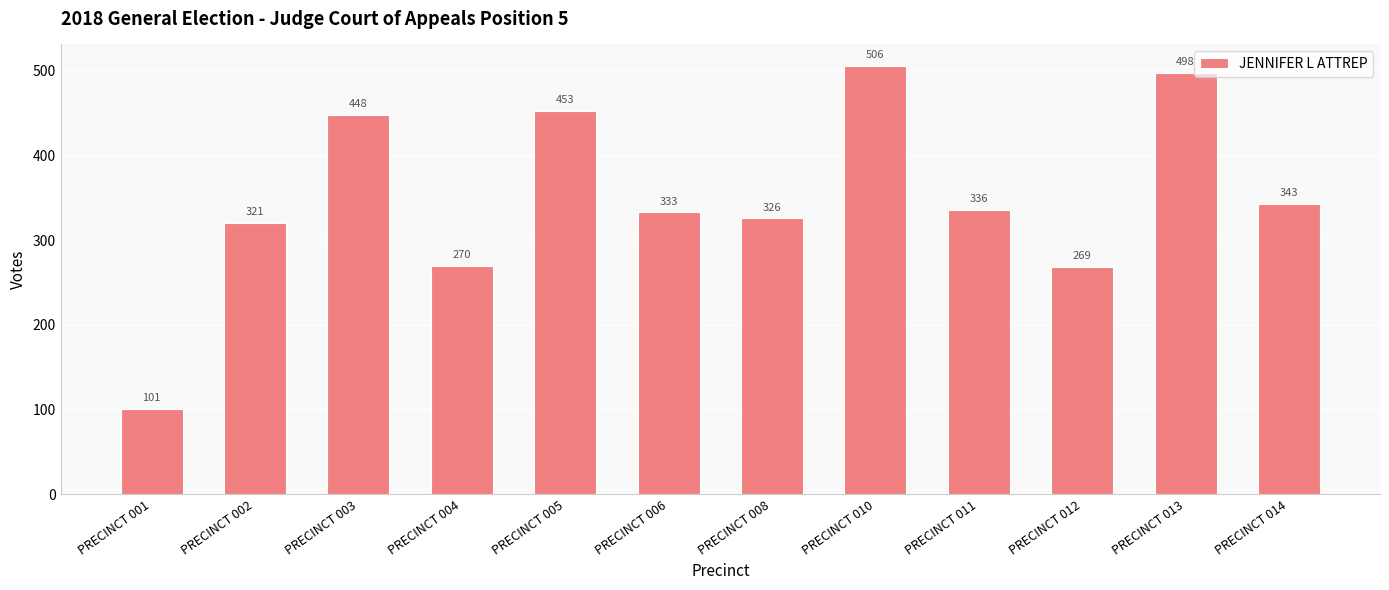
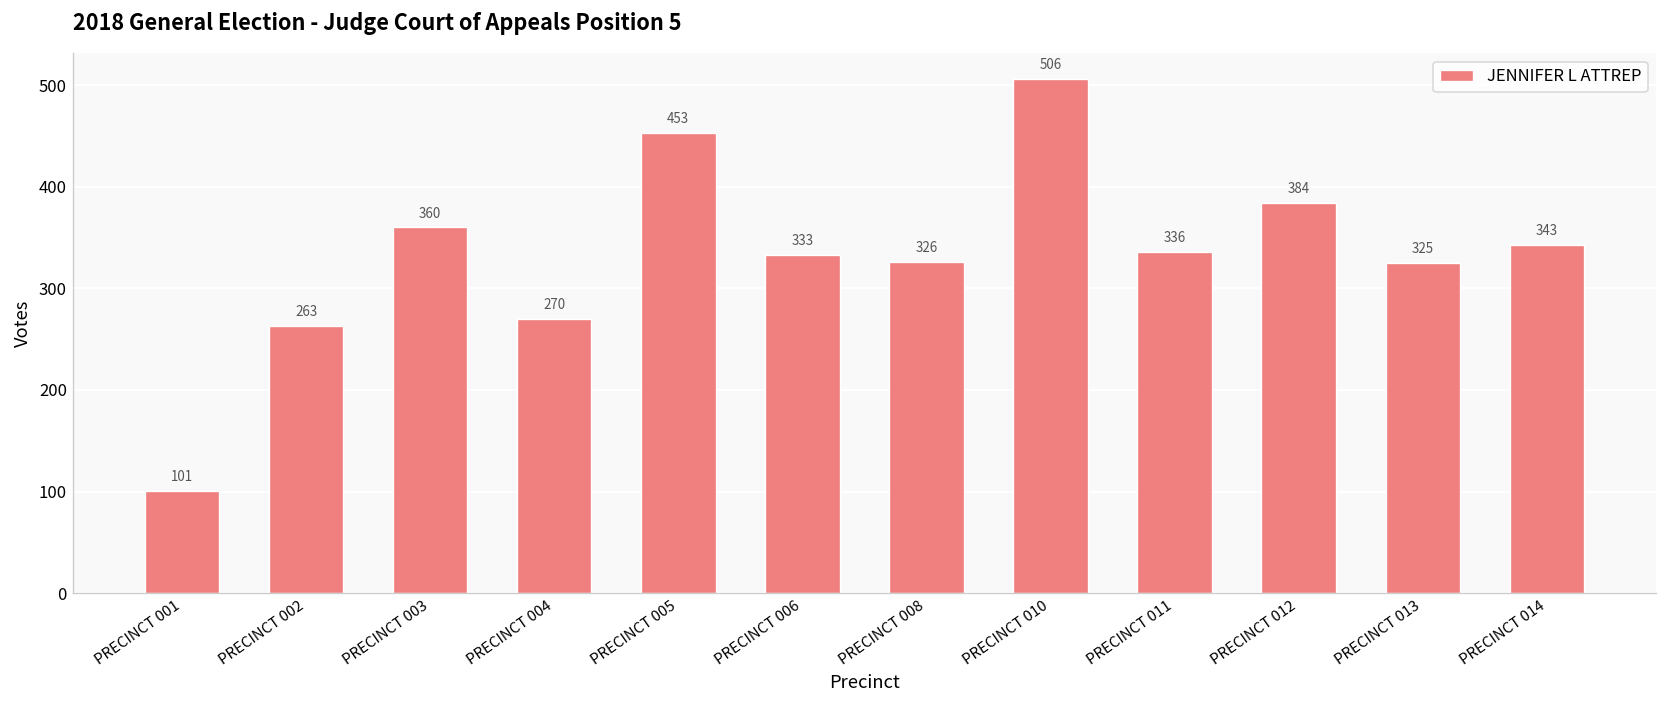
PRECINCT 002: 321 -> 263
PRECINCT 003: 448 -> 360
PRECINCT 012: 269 -> 384
PRECINCT 013: 498 -> 325
